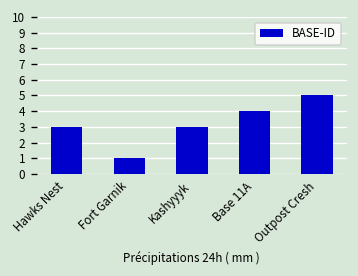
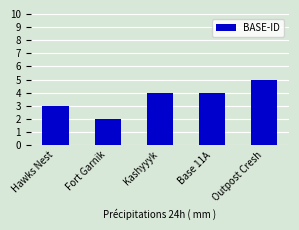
Fort Garnik: 1 -> 2
Kashyyyk: 3 -> 4
